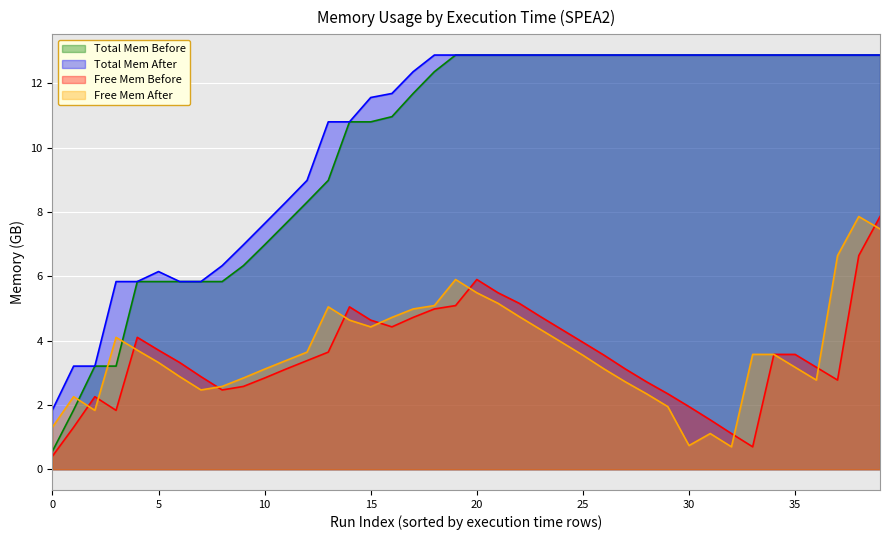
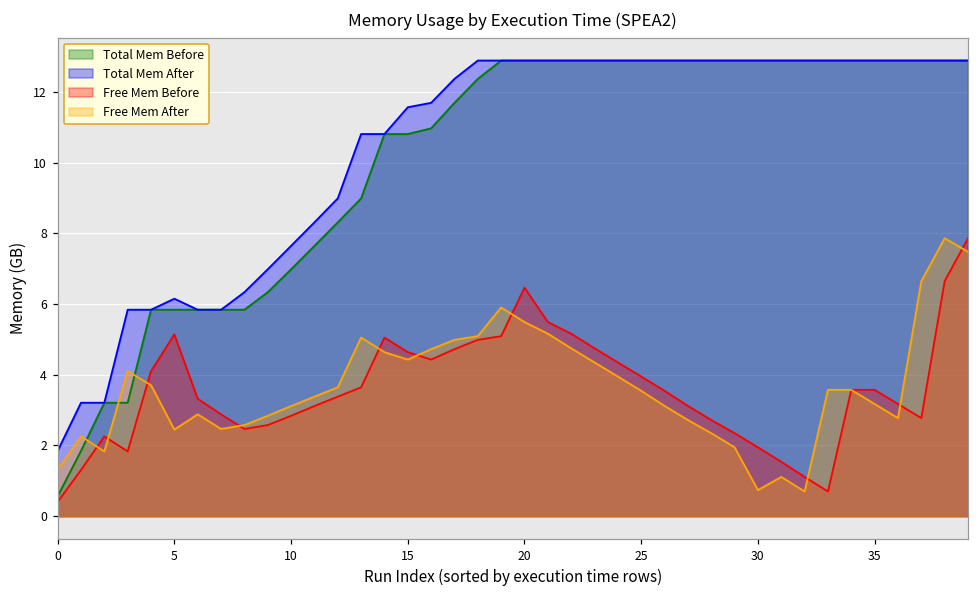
Free Mem Before, 5: 3.7 -> 5.1
Free Mem After, 5: 3.3 -> 2.4
Free Mem Before, 20: 5.9 -> 6.5
